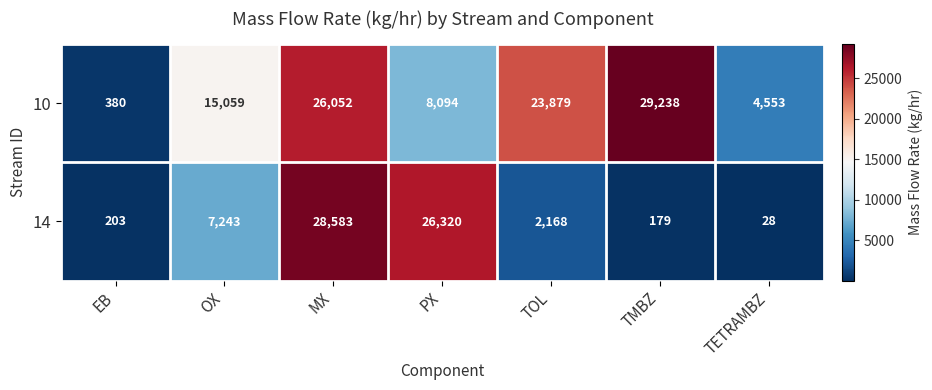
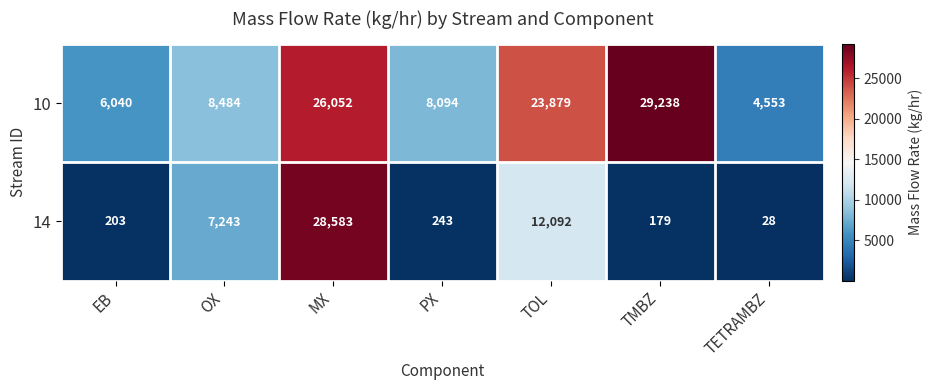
10, EB: 380 -> 6,040
10, OX: 15,059 -> 8,484
14, PX: 26,320 -> 243
14, TOL: 2,168 -> 12,092
